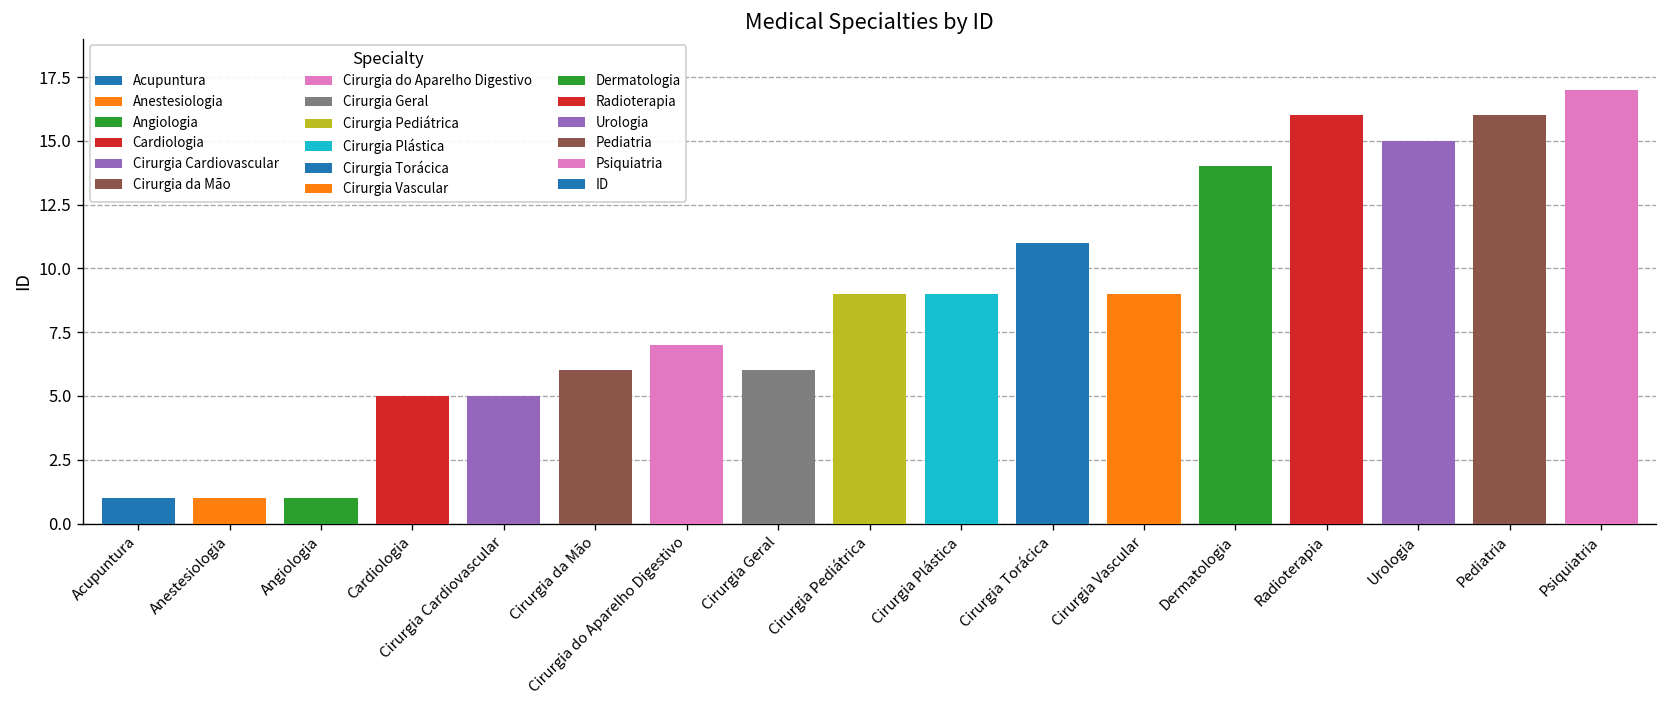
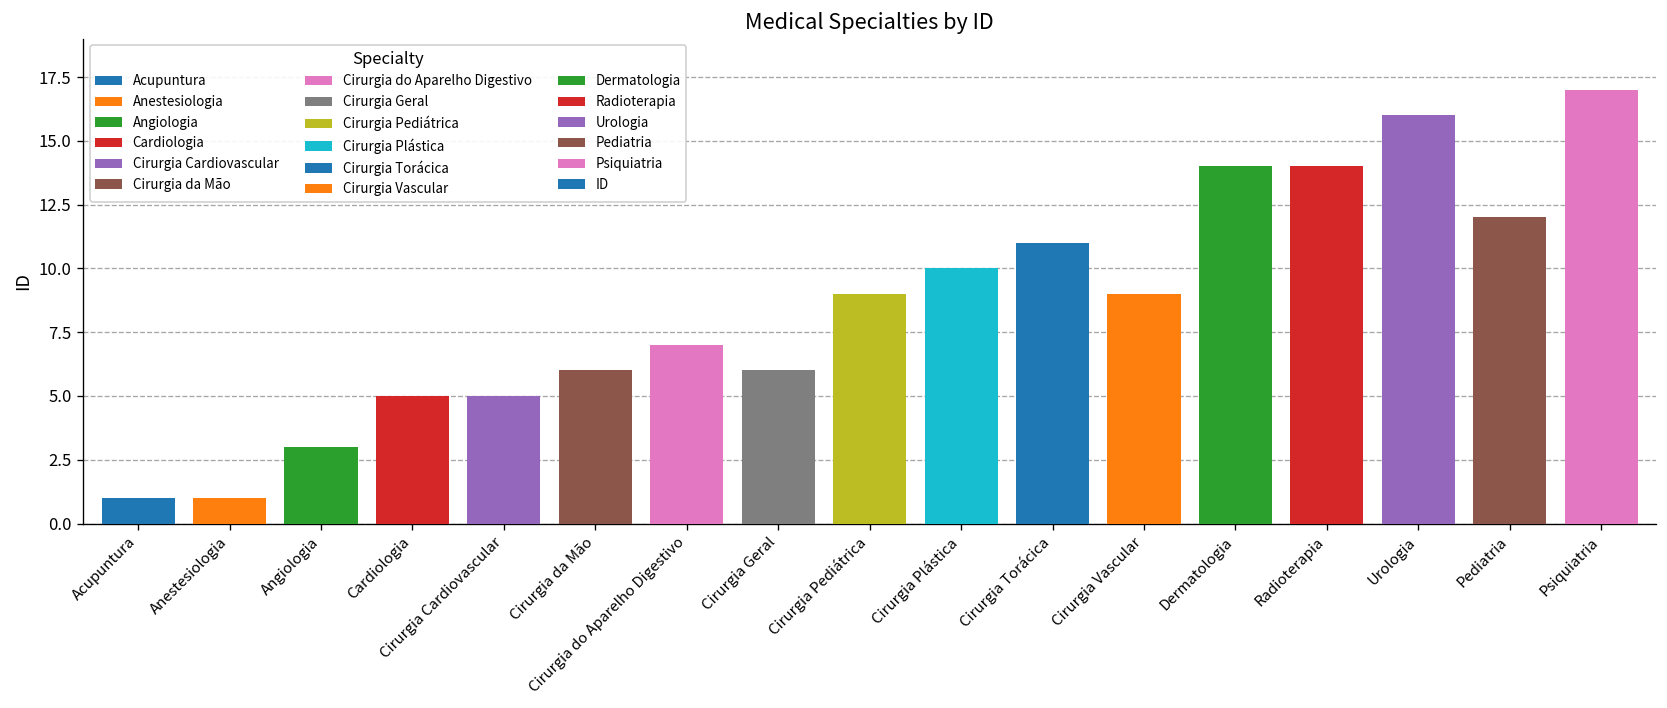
Angiologia: 1 -> 3
Cirurgia Plástica: 9 -> 10
Radioterapia: 16 -> 14
Urologia: 15 -> 16
Pediatria: 16 -> 12
